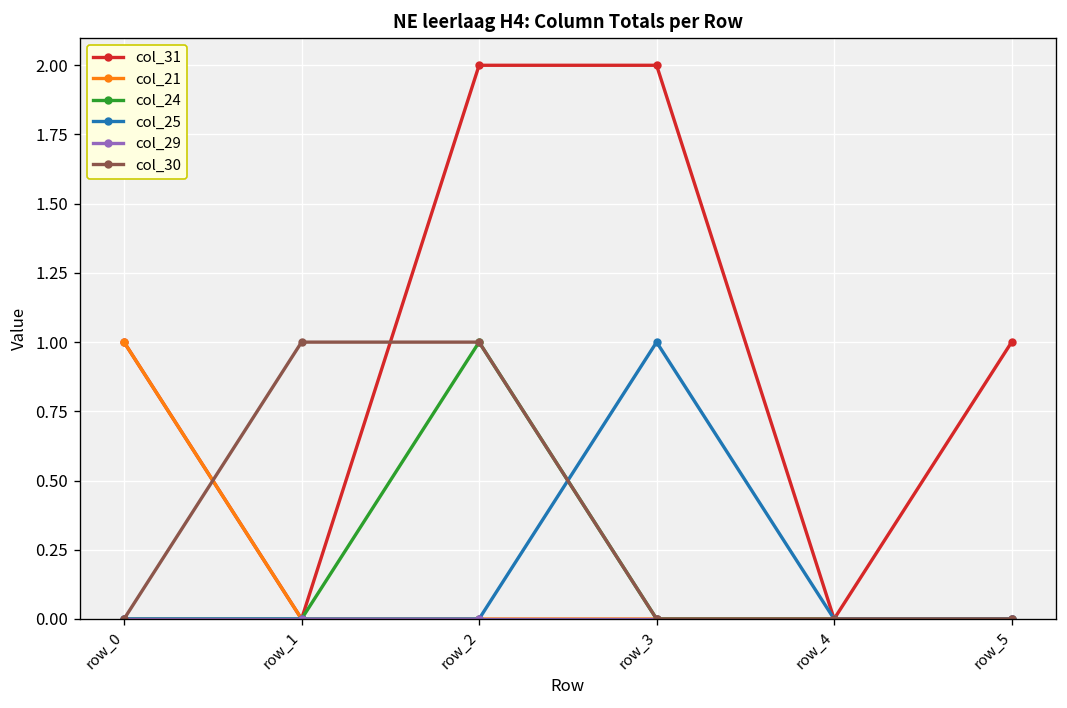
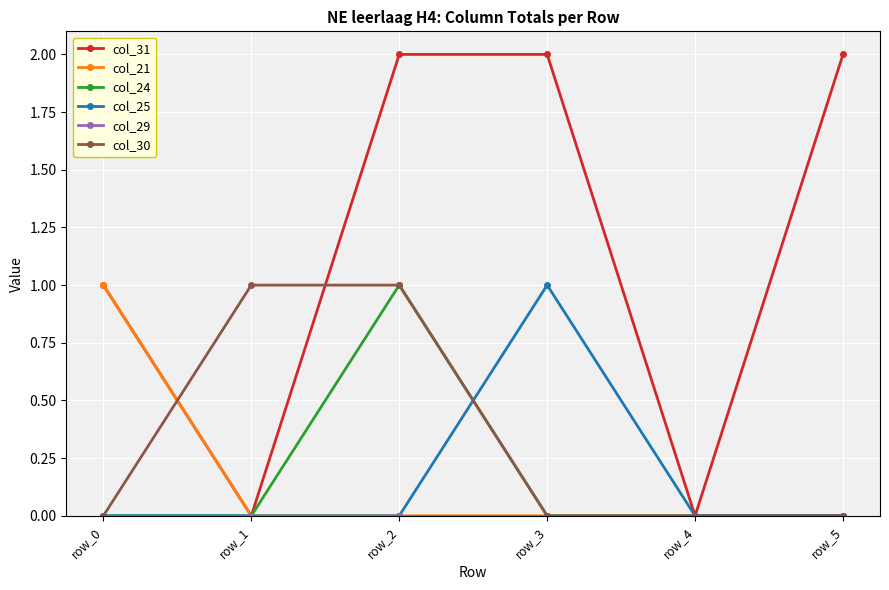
col_31, row_5: 1 -> 2
